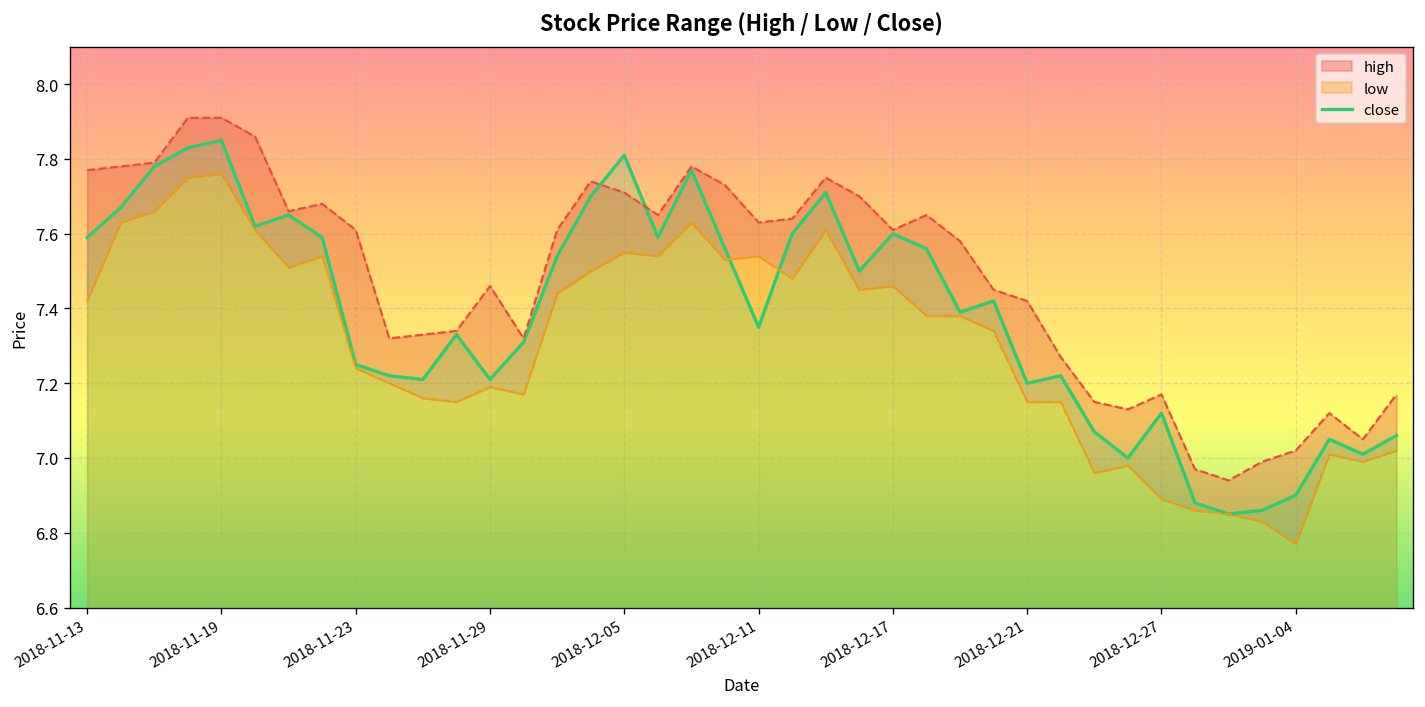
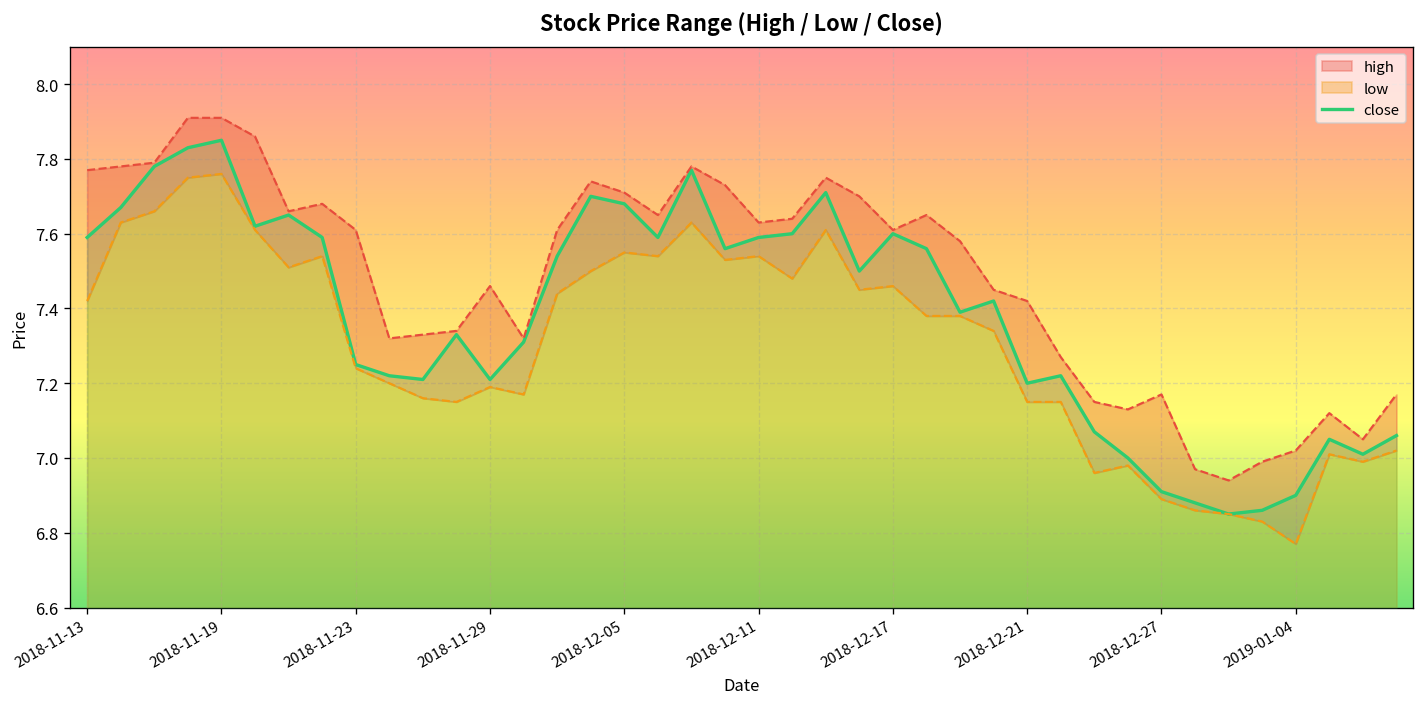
close, 2018-12-05: 7.81 -> 7.68
close, 2018-12-11: 7.35 -> 7.59
close, 2018-12-27: 7.12 -> 6.91
